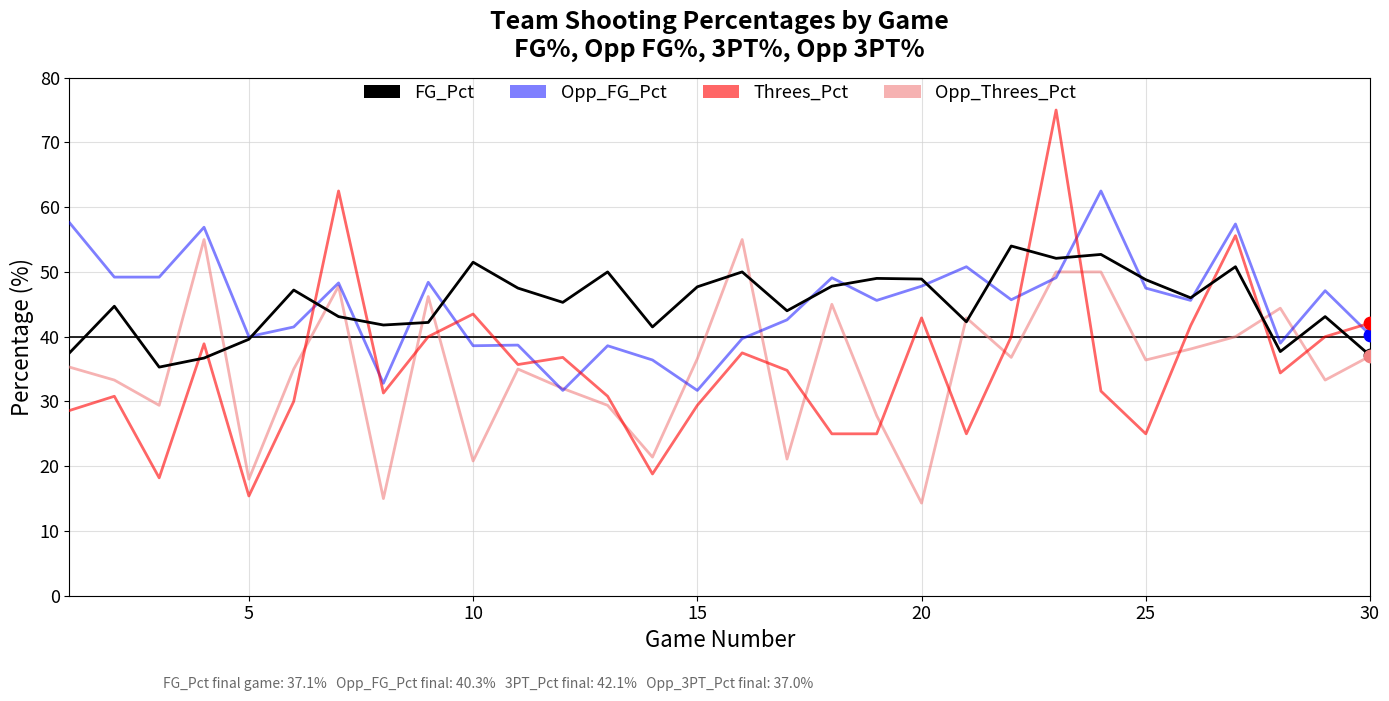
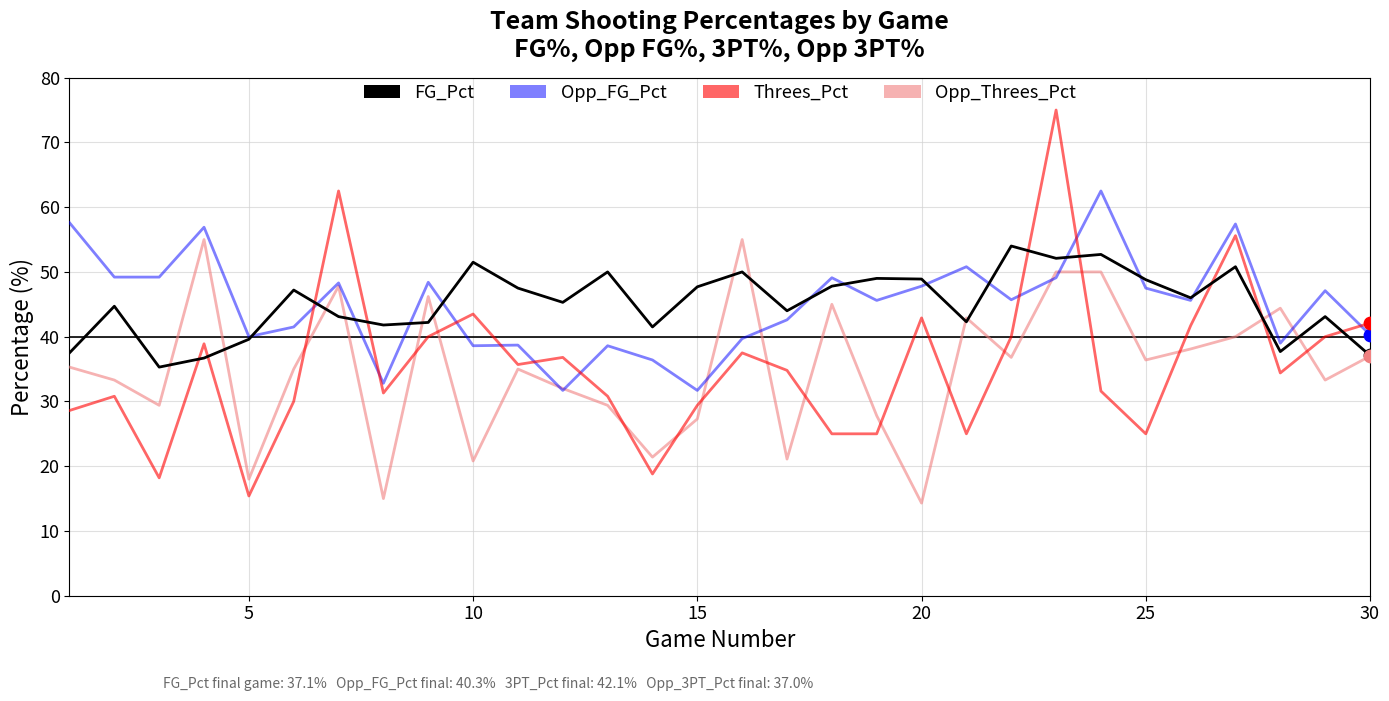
Opp_Threes_Pct, 15: 37 -> 27
